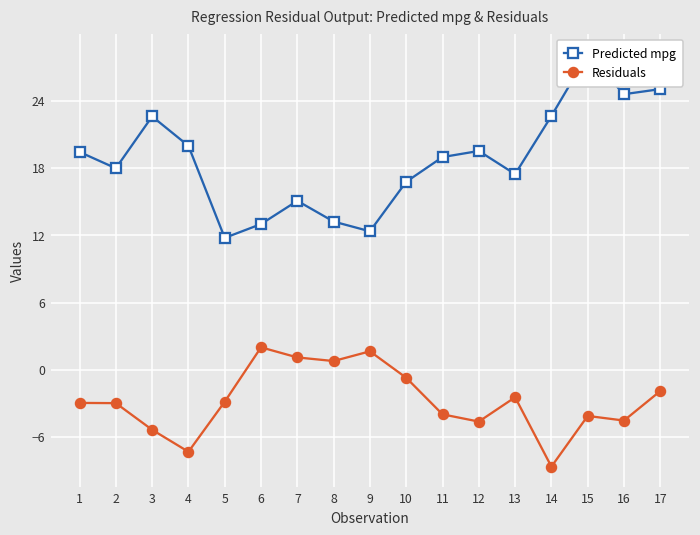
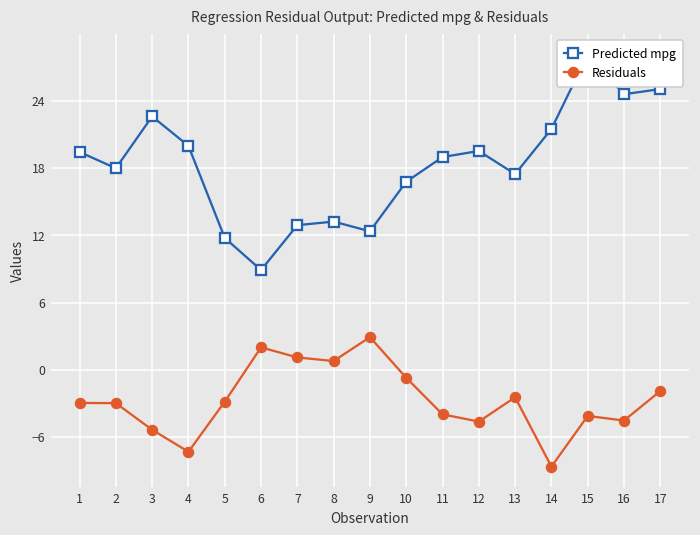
Predicted mpg, 6: 13.0 -> 8.9
Predicted mpg, 7: 15.1 -> 12.9
Residuals, 9: 1.7 -> 2.9
Predicted mpg, 14: 22.6 -> 21.5
